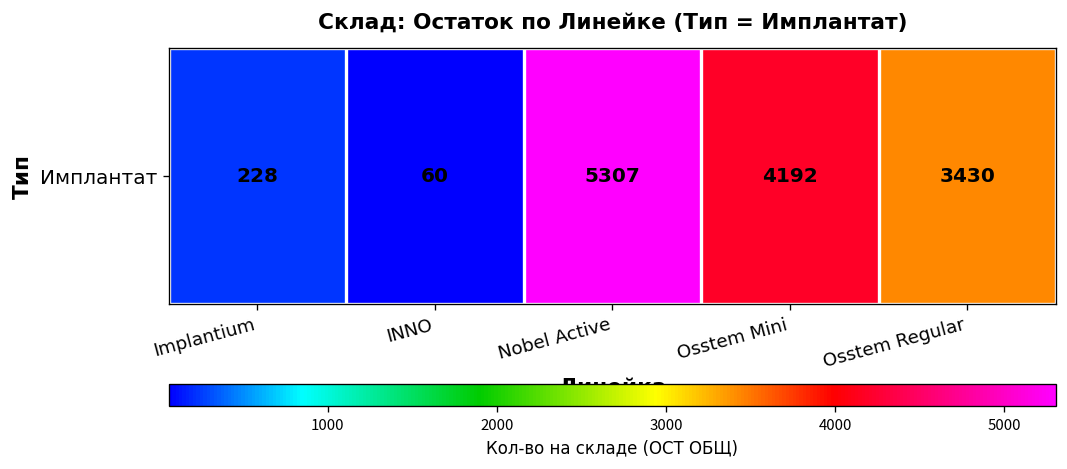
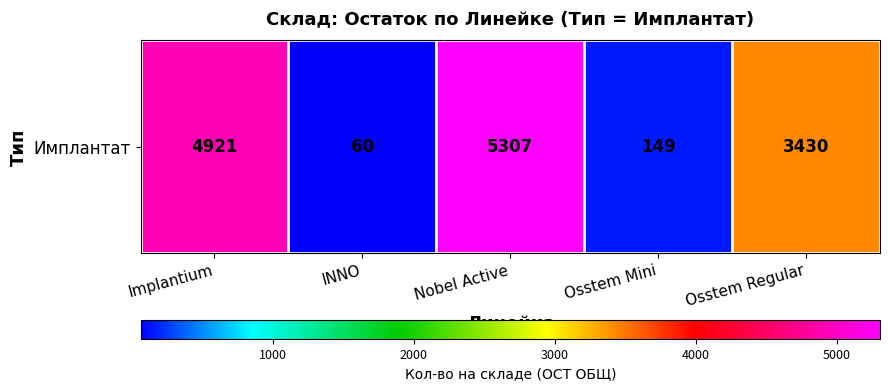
Имплантат, Implantium: 228 -> 4921
Имплантат, Osstem Mini: 4192 -> 149
